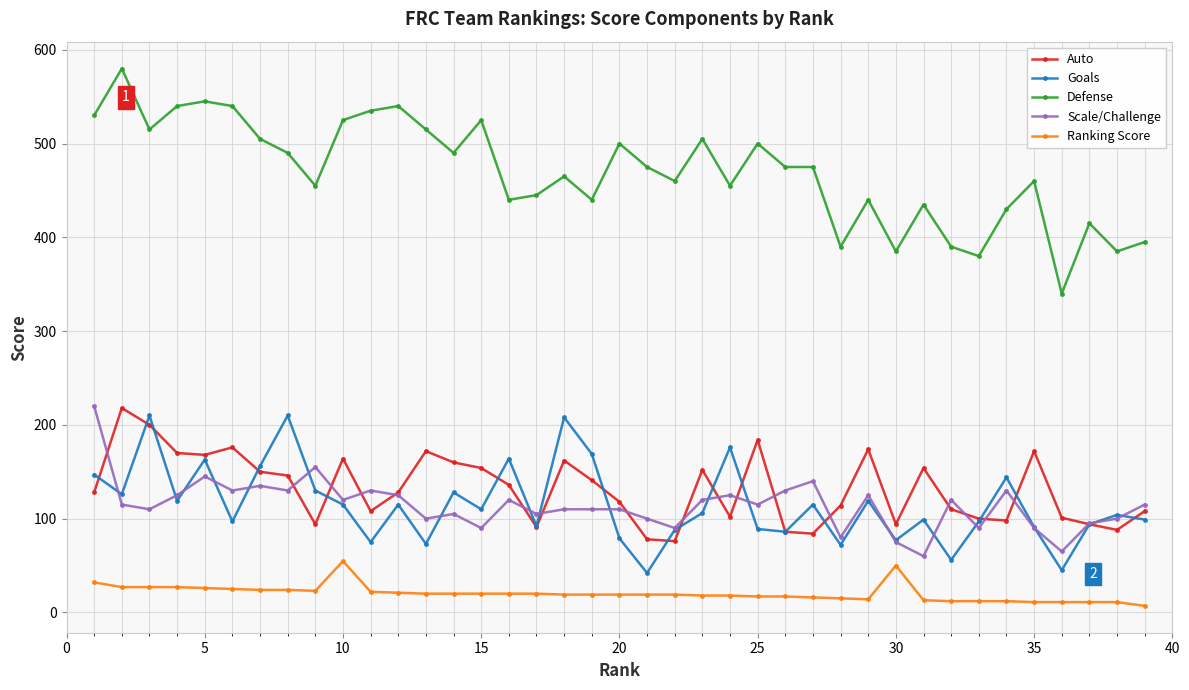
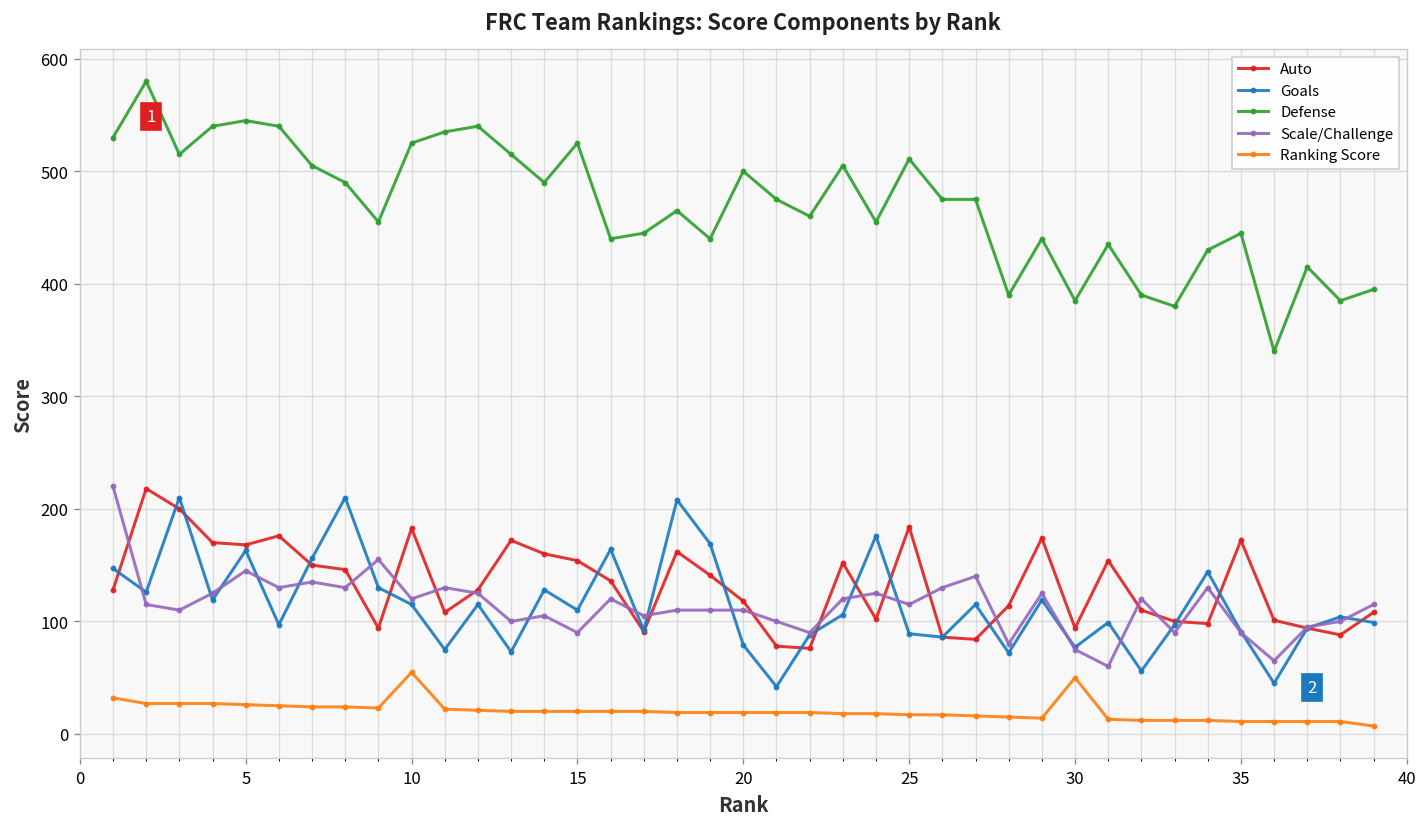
Auto, 10: 160 -> 180
Defense, 25: 500 -> 510
Defense, 35: 460 -> 440
